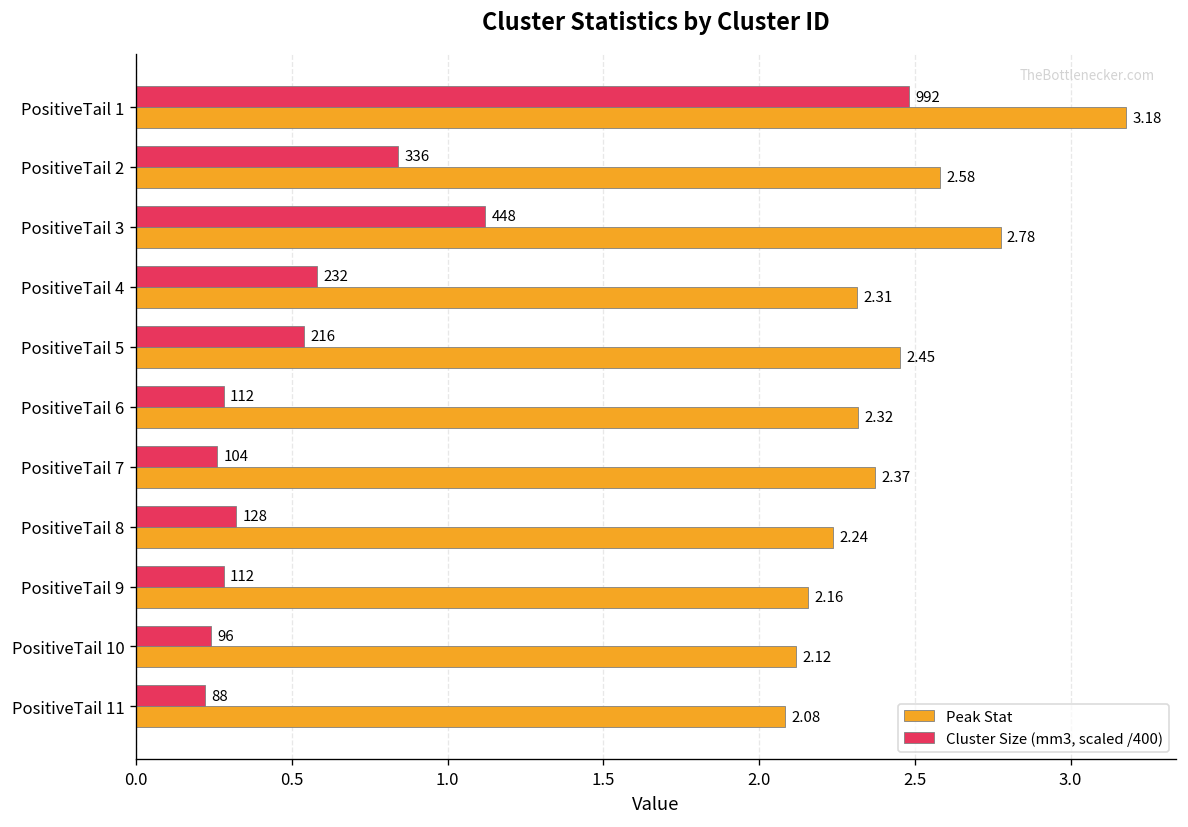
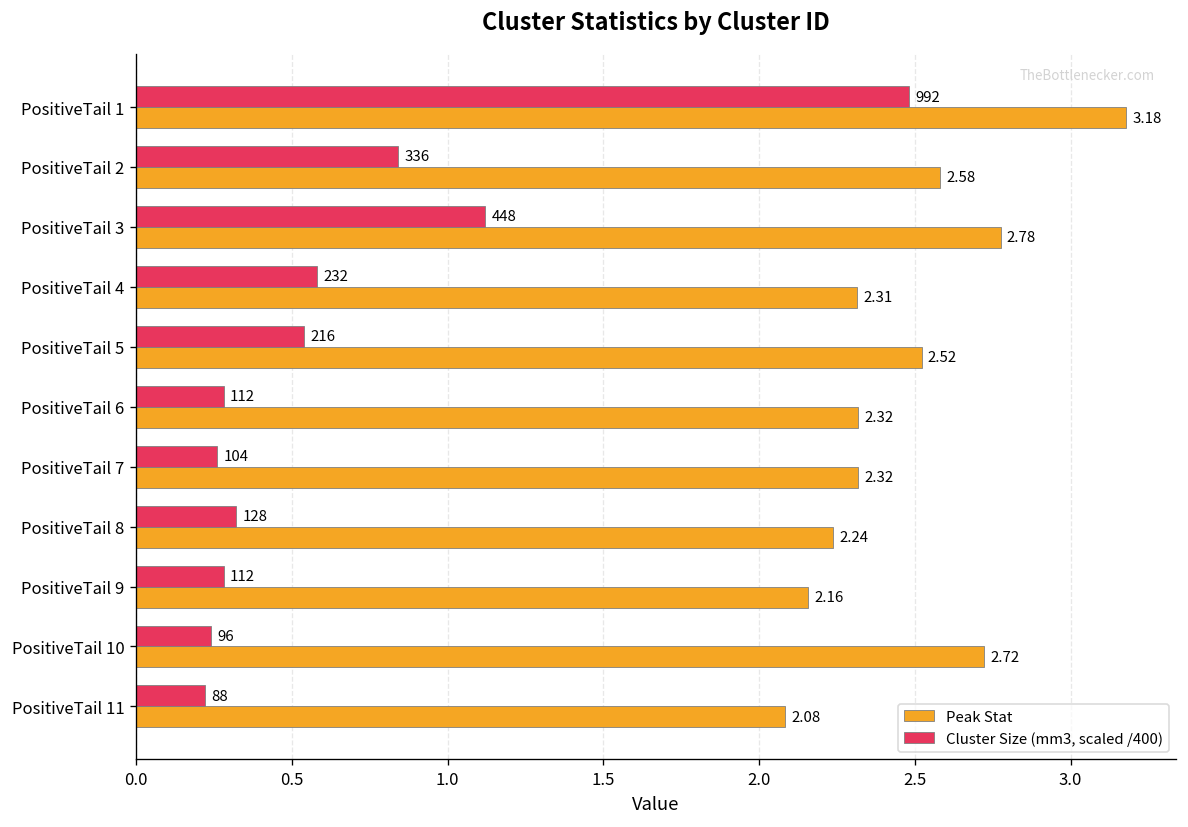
Peak Stat, PositiveTail 5: 2.45 -> 2.52
Peak Stat, PositiveTail 7: 2.37 -> 2.32
Peak Stat, PositiveTail 10: 2.12 -> 2.72
